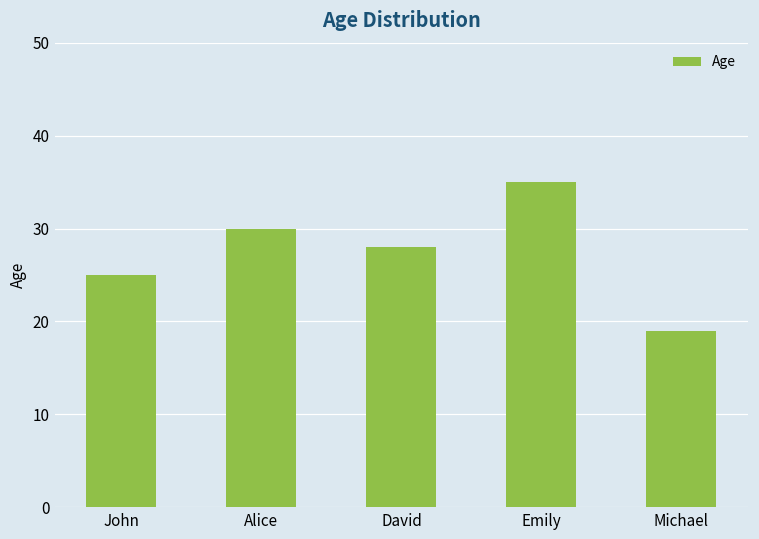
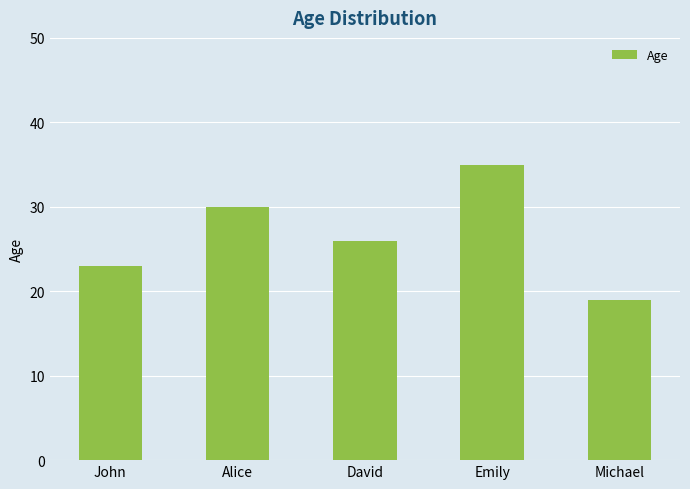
John: 25 -> 23
David: 28 -> 26
